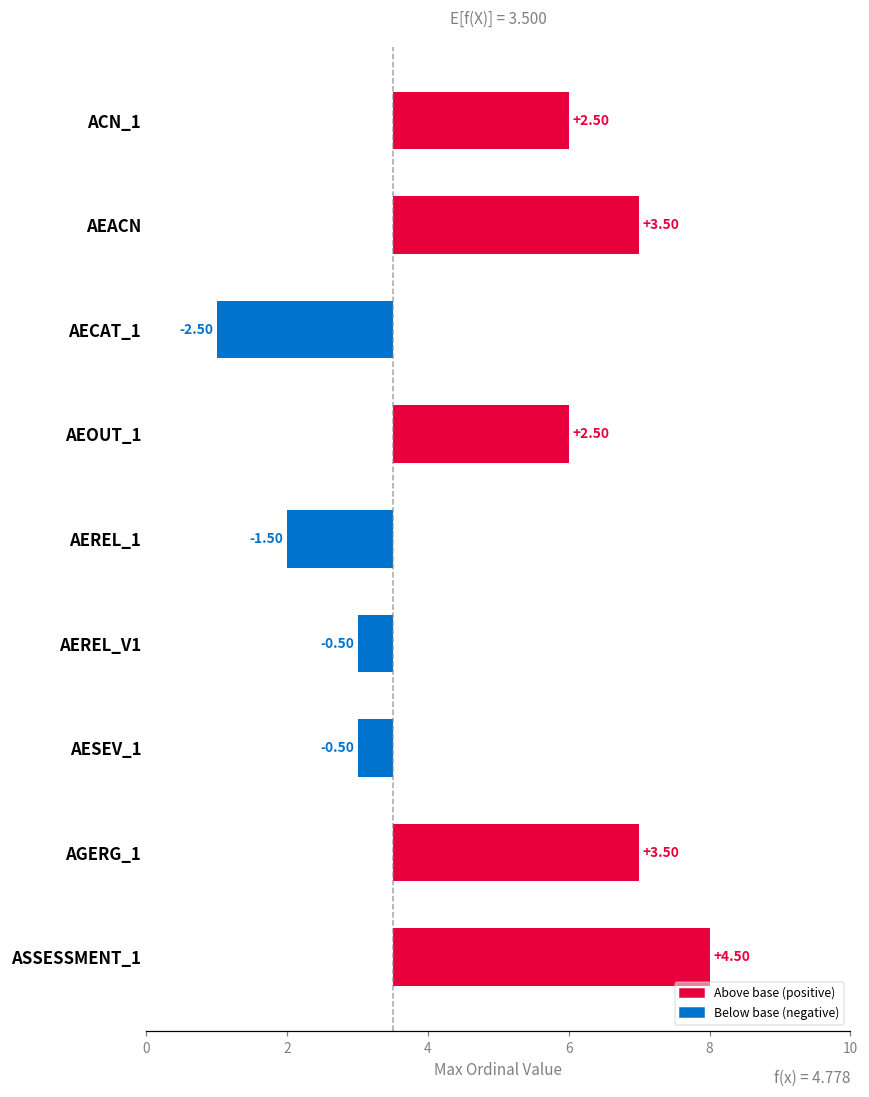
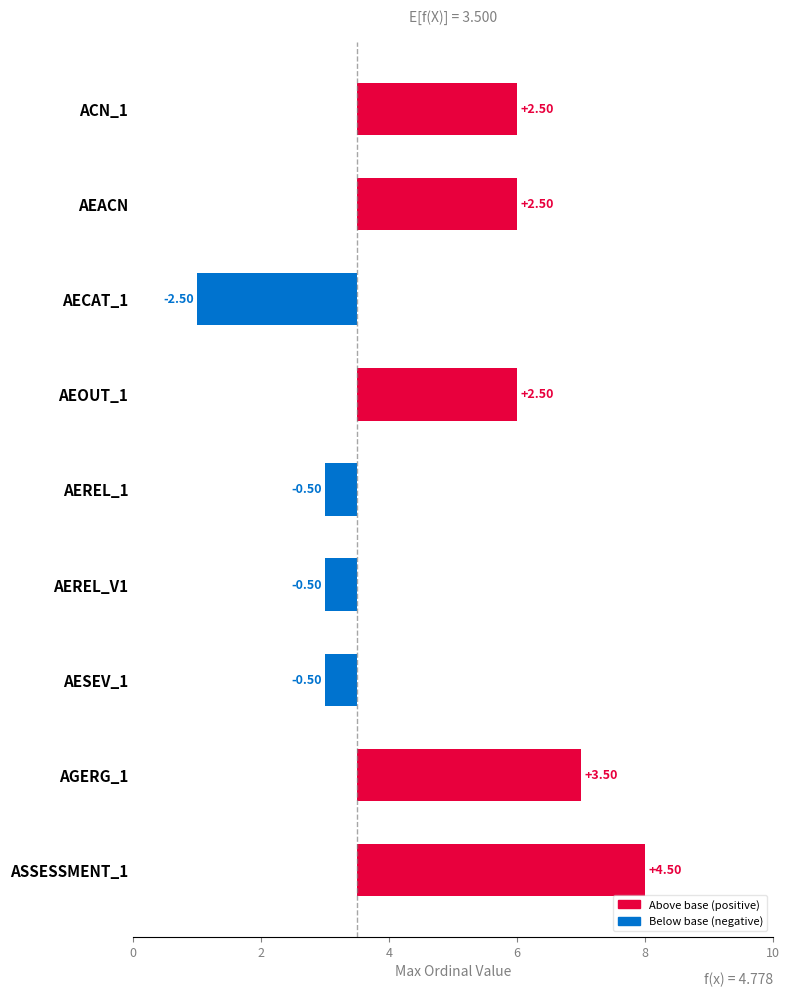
AEACN: +3.50 -> +2.50
AEREL_1: -1.50 -> -0.50
